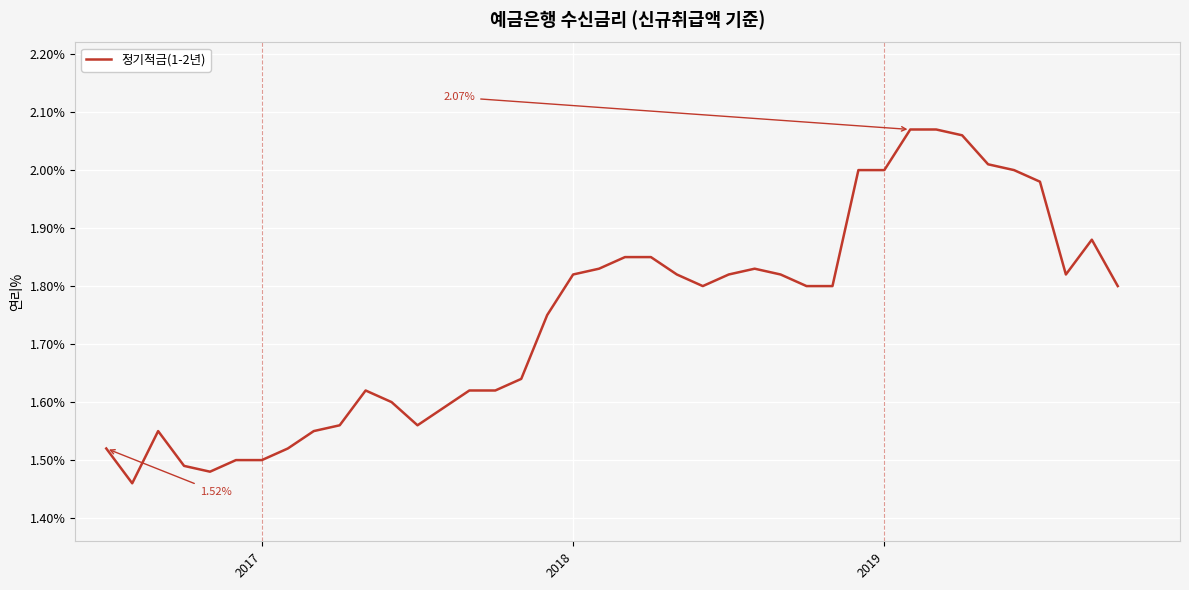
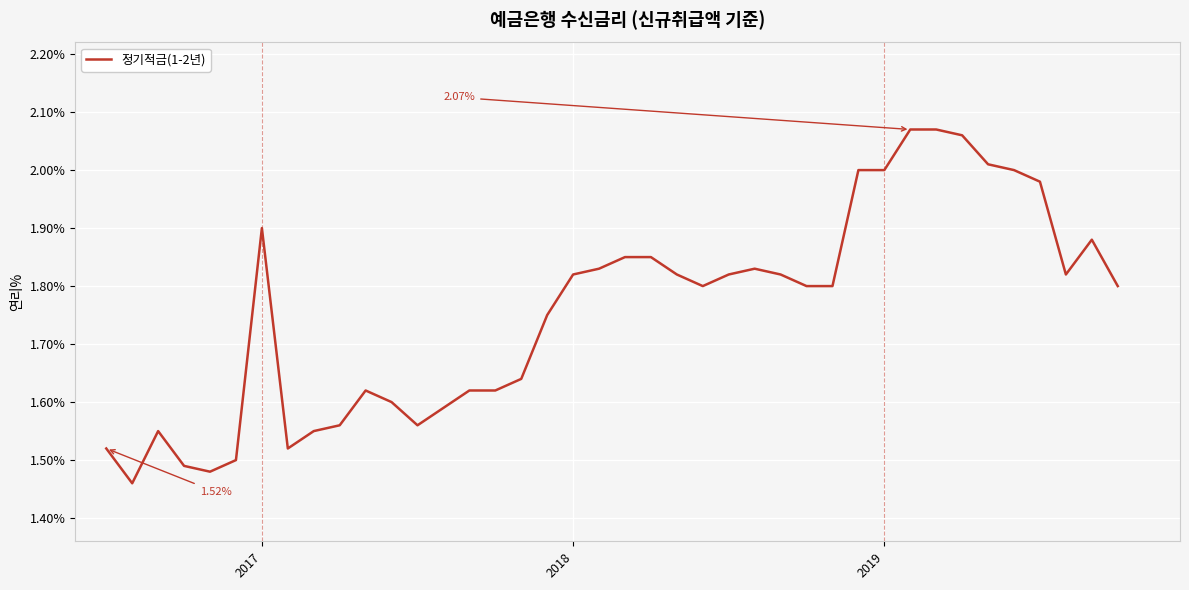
2017: 1.5% -> 1.9%
